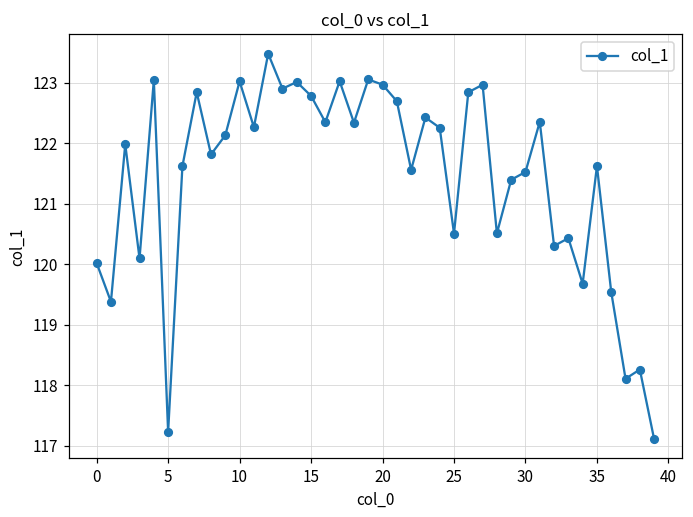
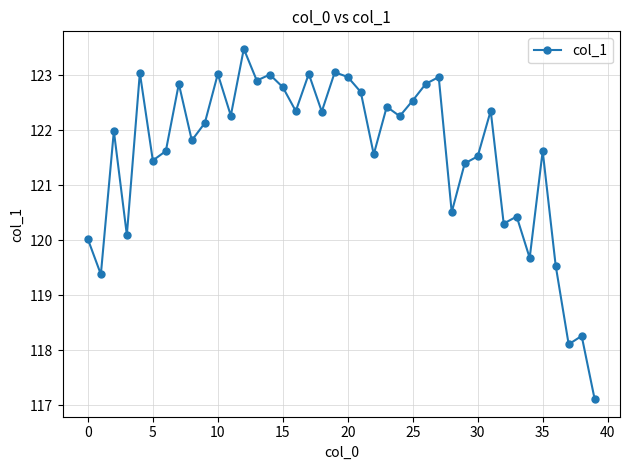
5: 117.2 -> 121.4
25: 120.5 -> 122.5
